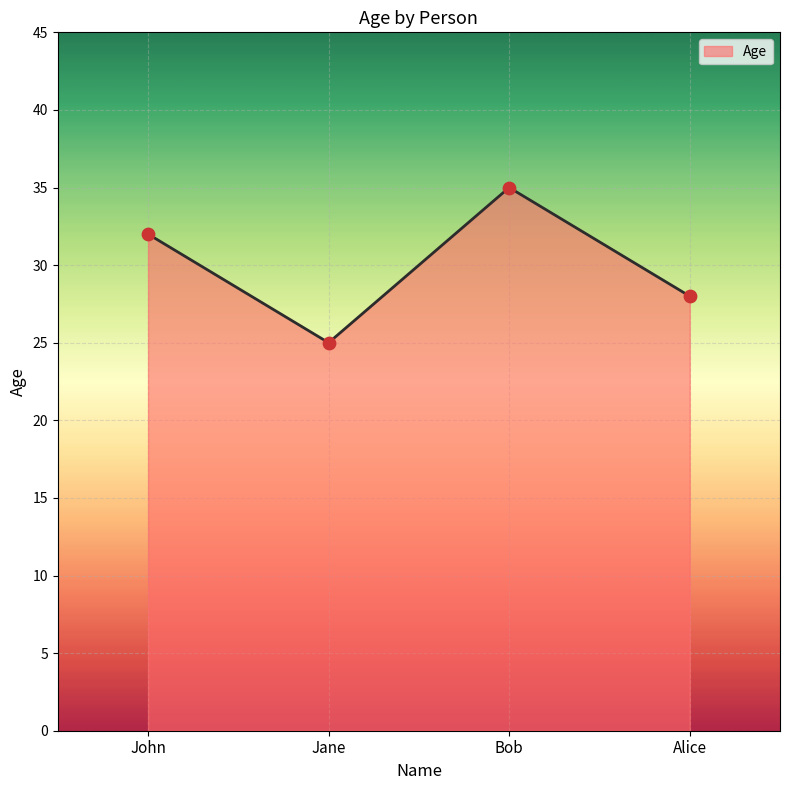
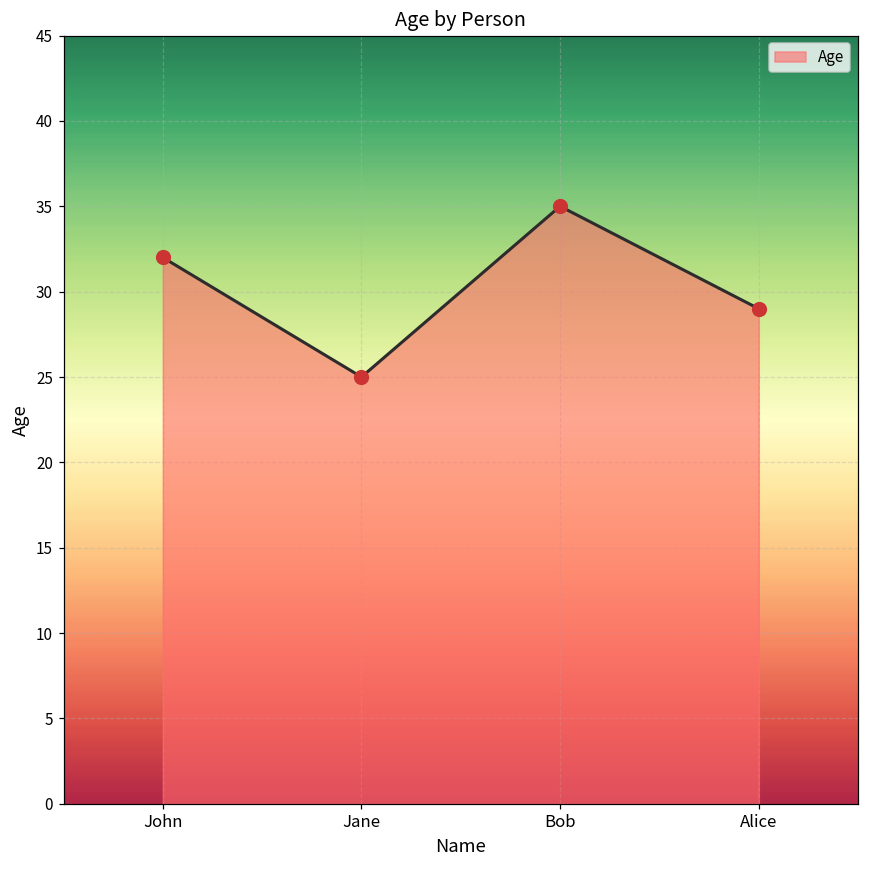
Alice: 28 -> 29
